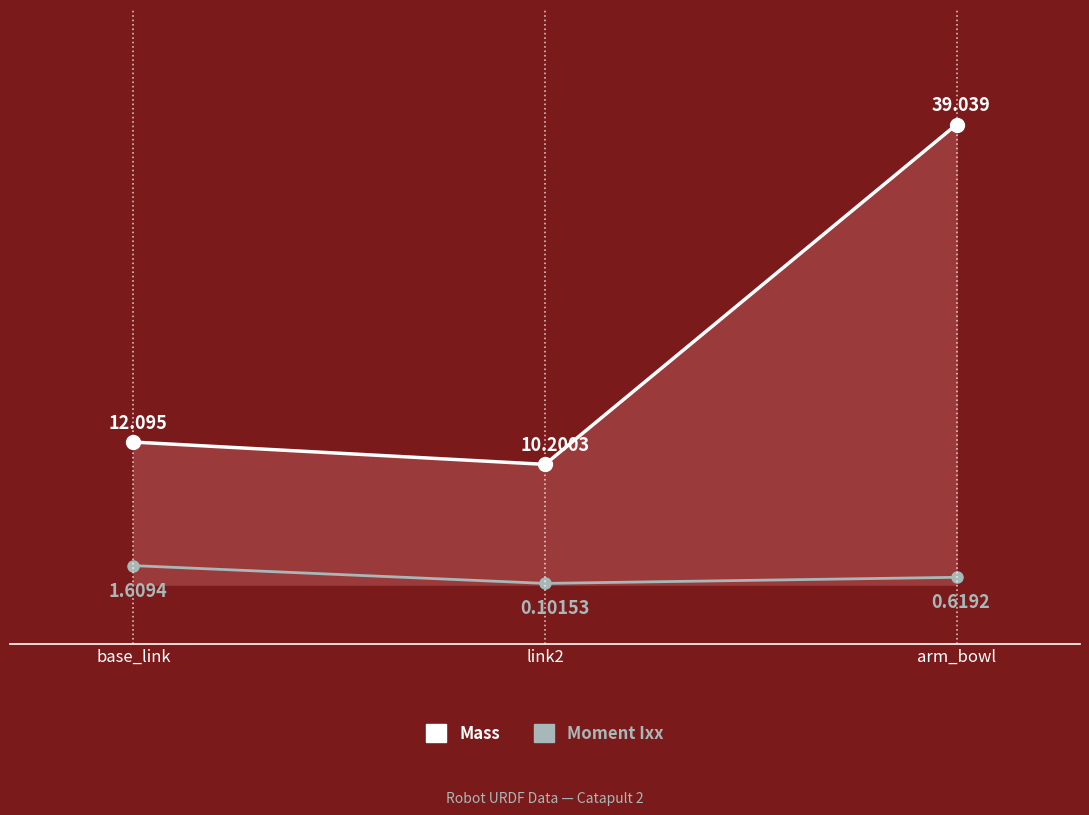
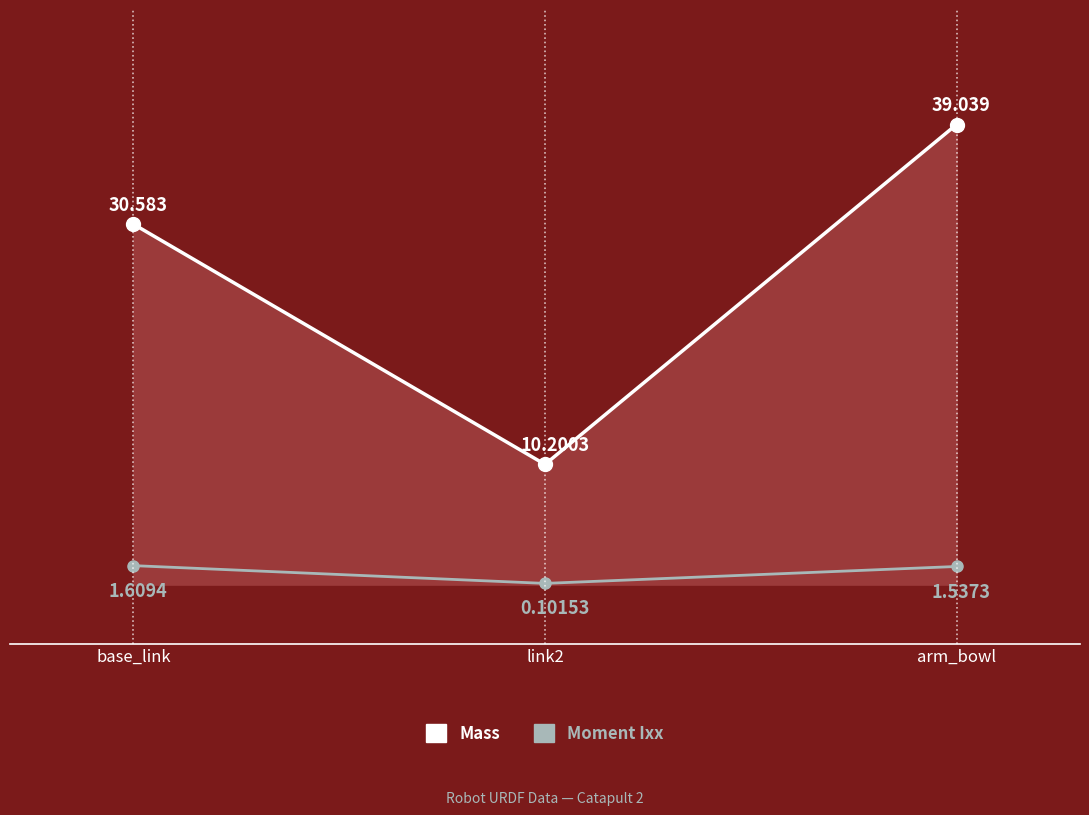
Mass, base_link: 12.095 -> 30.583
Moment Ixx, arm_bowl: 0.6192 -> 1.5373
